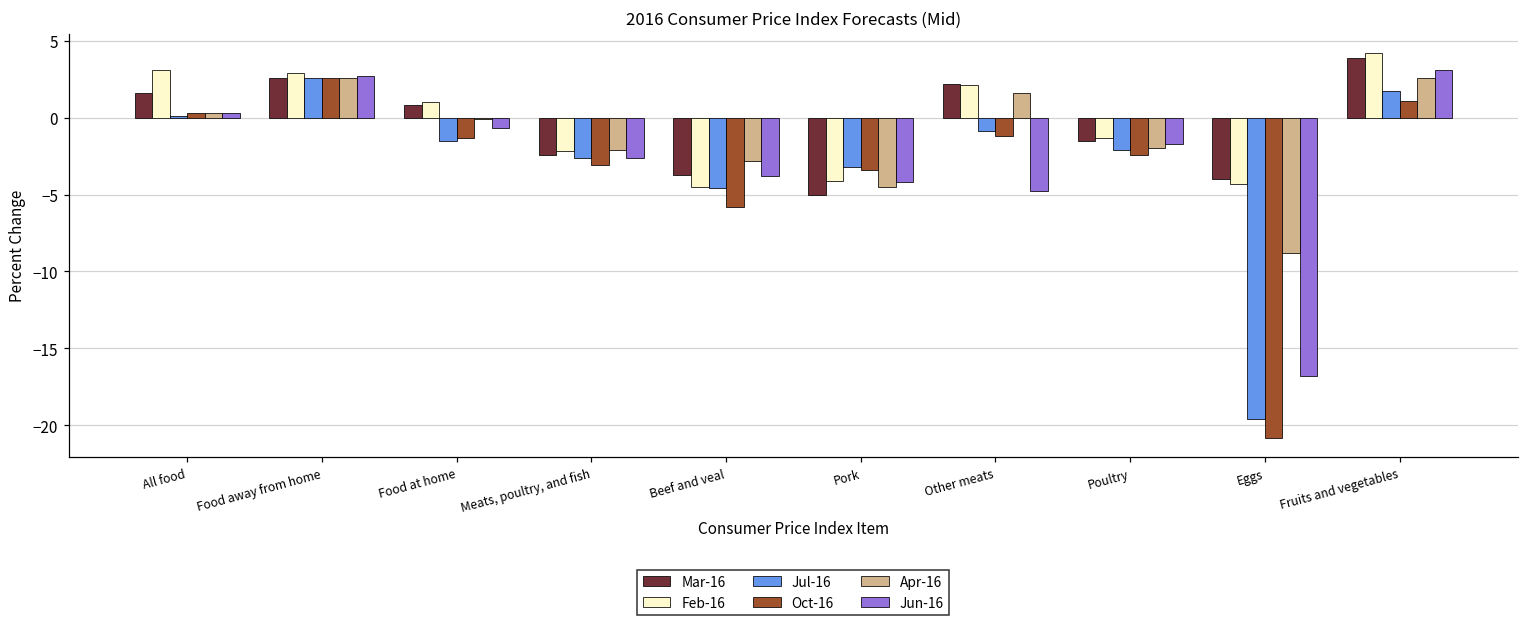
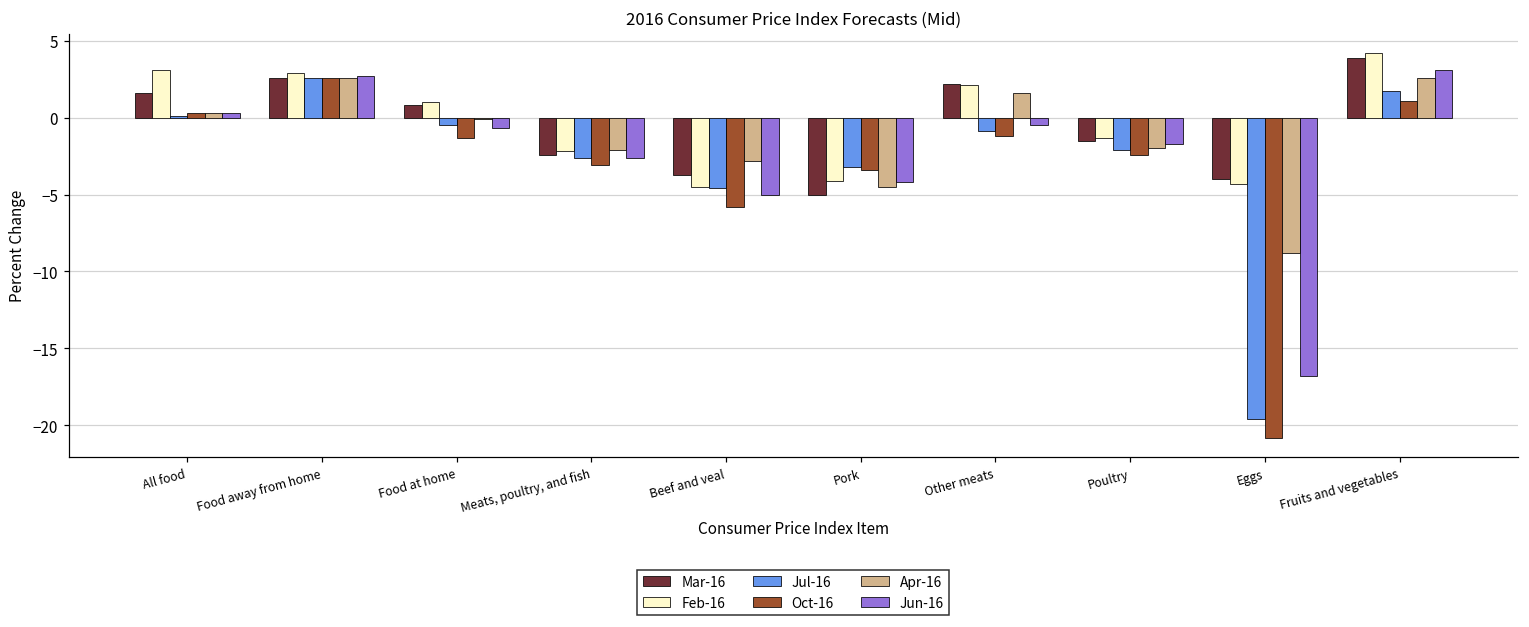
Jul-16, Food at home: -1.5 -> -0.5
Jun-16, Beef and veal: -3.8 -> -5.0
Jun-16, Other meats: -4.8 -> -0.5
